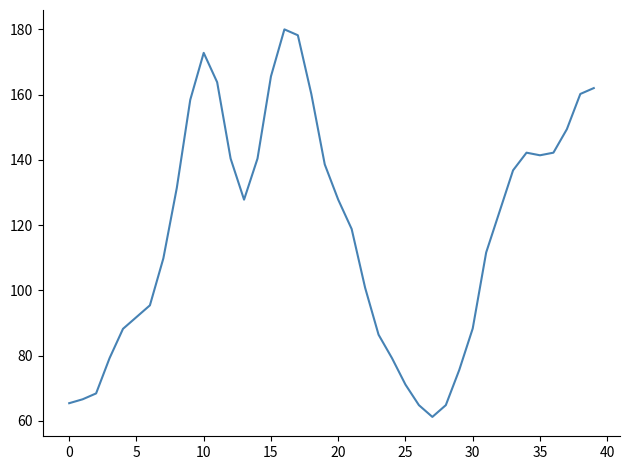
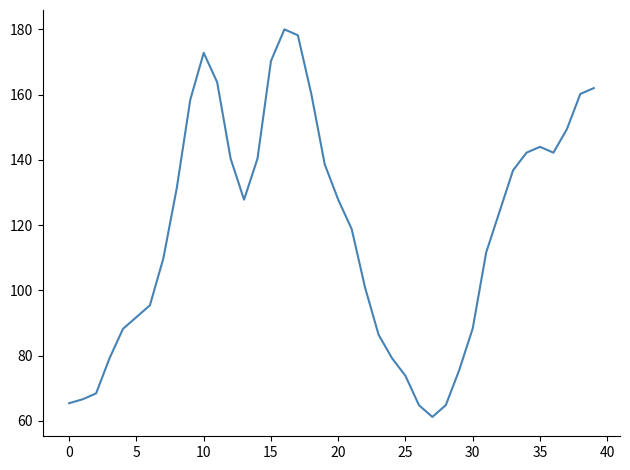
15: 166 -> 170
25: 71 -> 74
35: 141 -> 144
